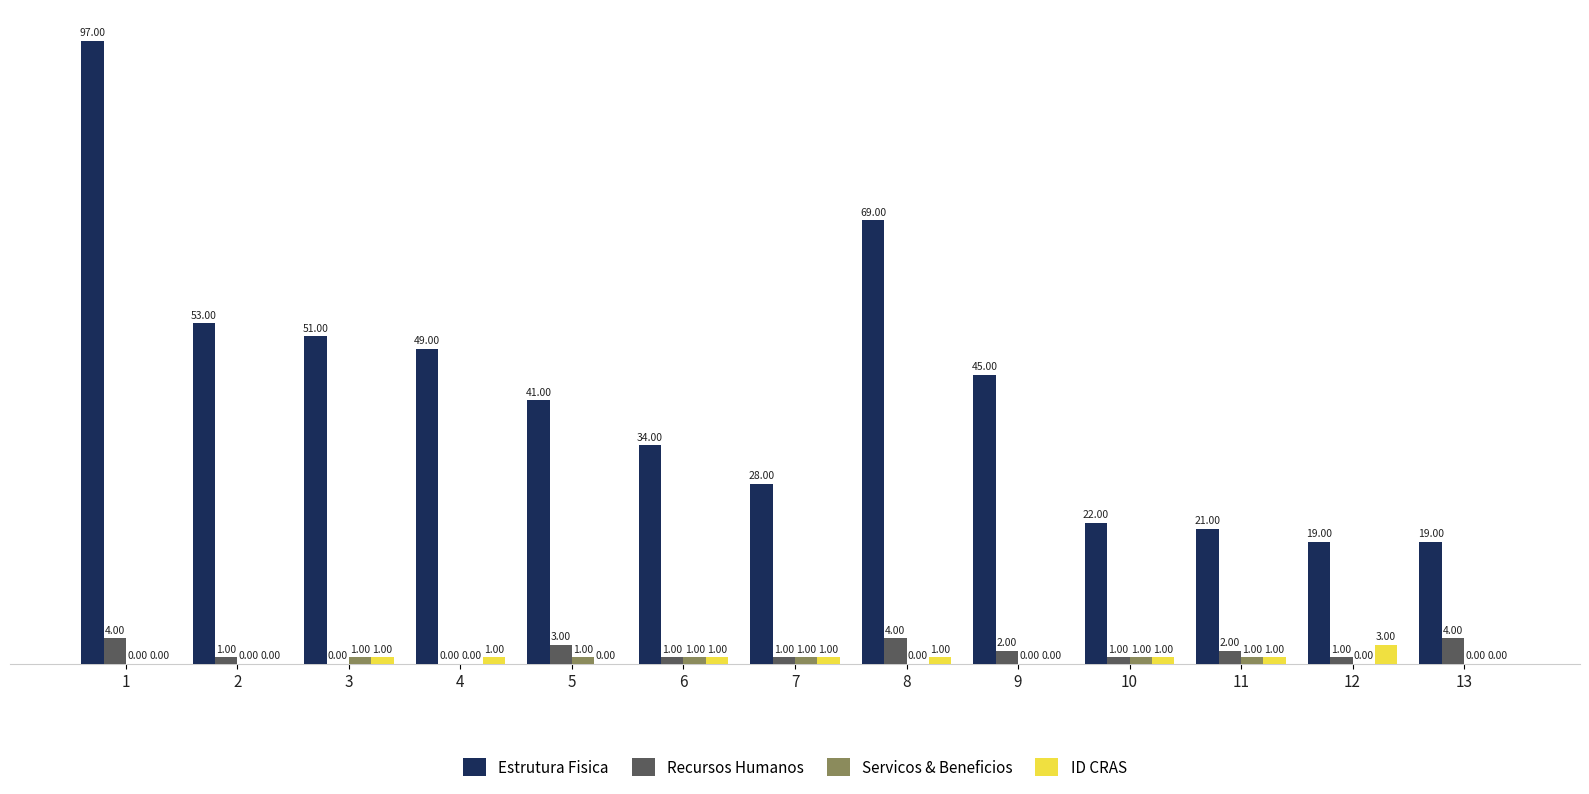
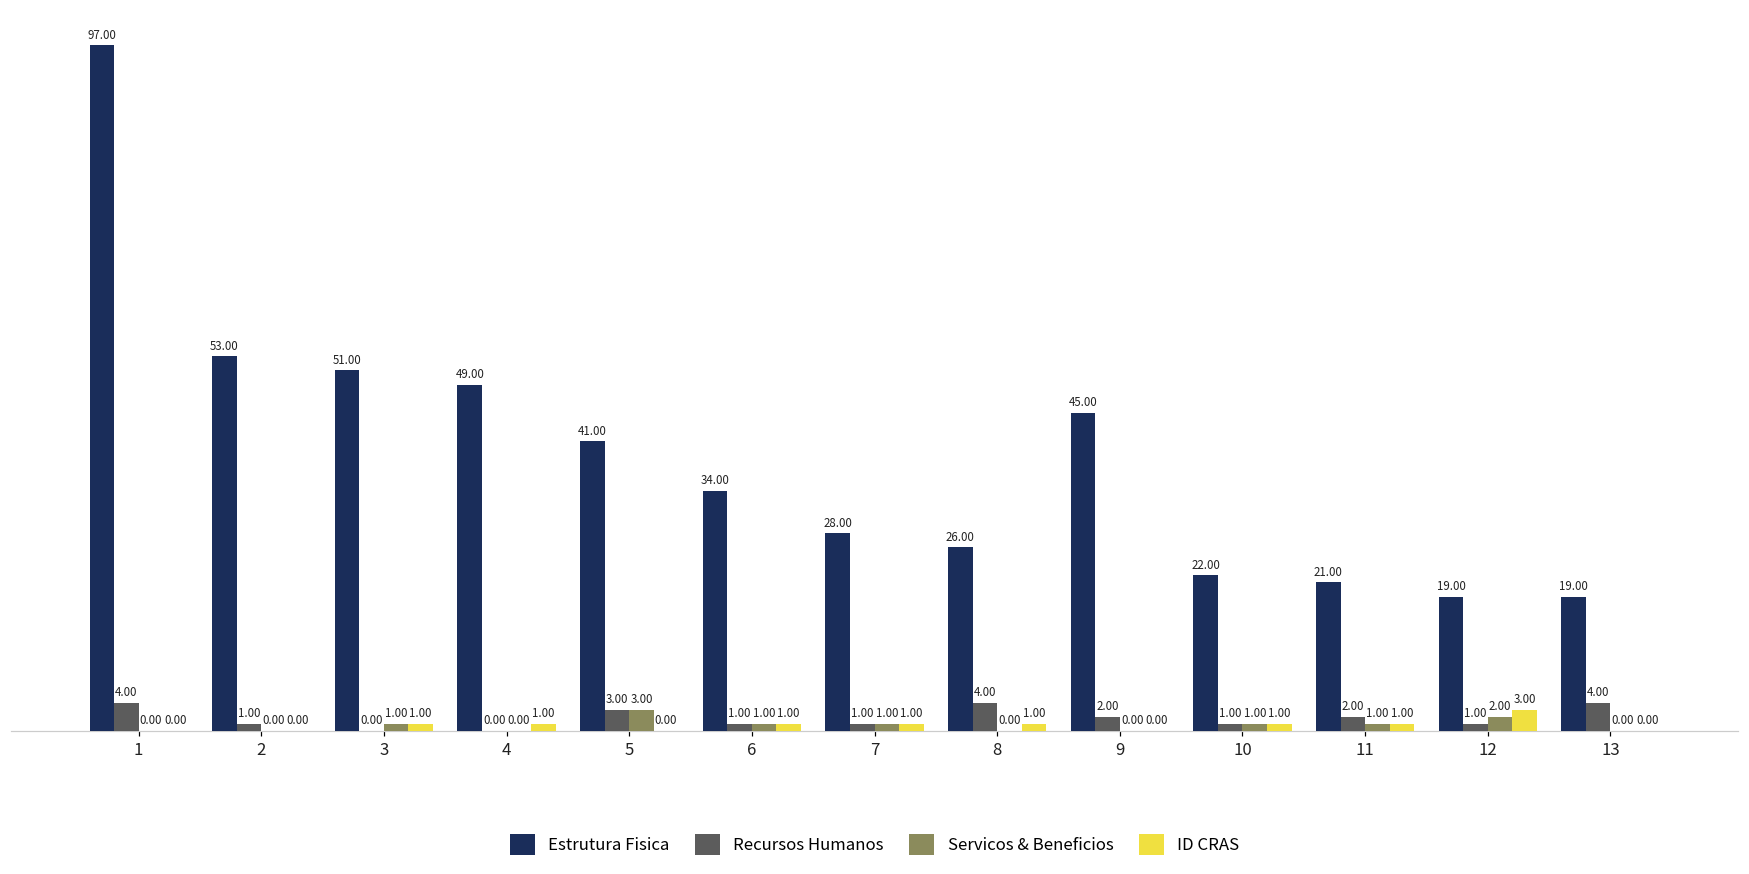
Servicos & Beneficios, 5: 1.00 -> 3.00
Estrutura Fisica, 8: 69.00 -> 26.00
Servicos & Beneficios, 12: 0.00 -> 2.00
